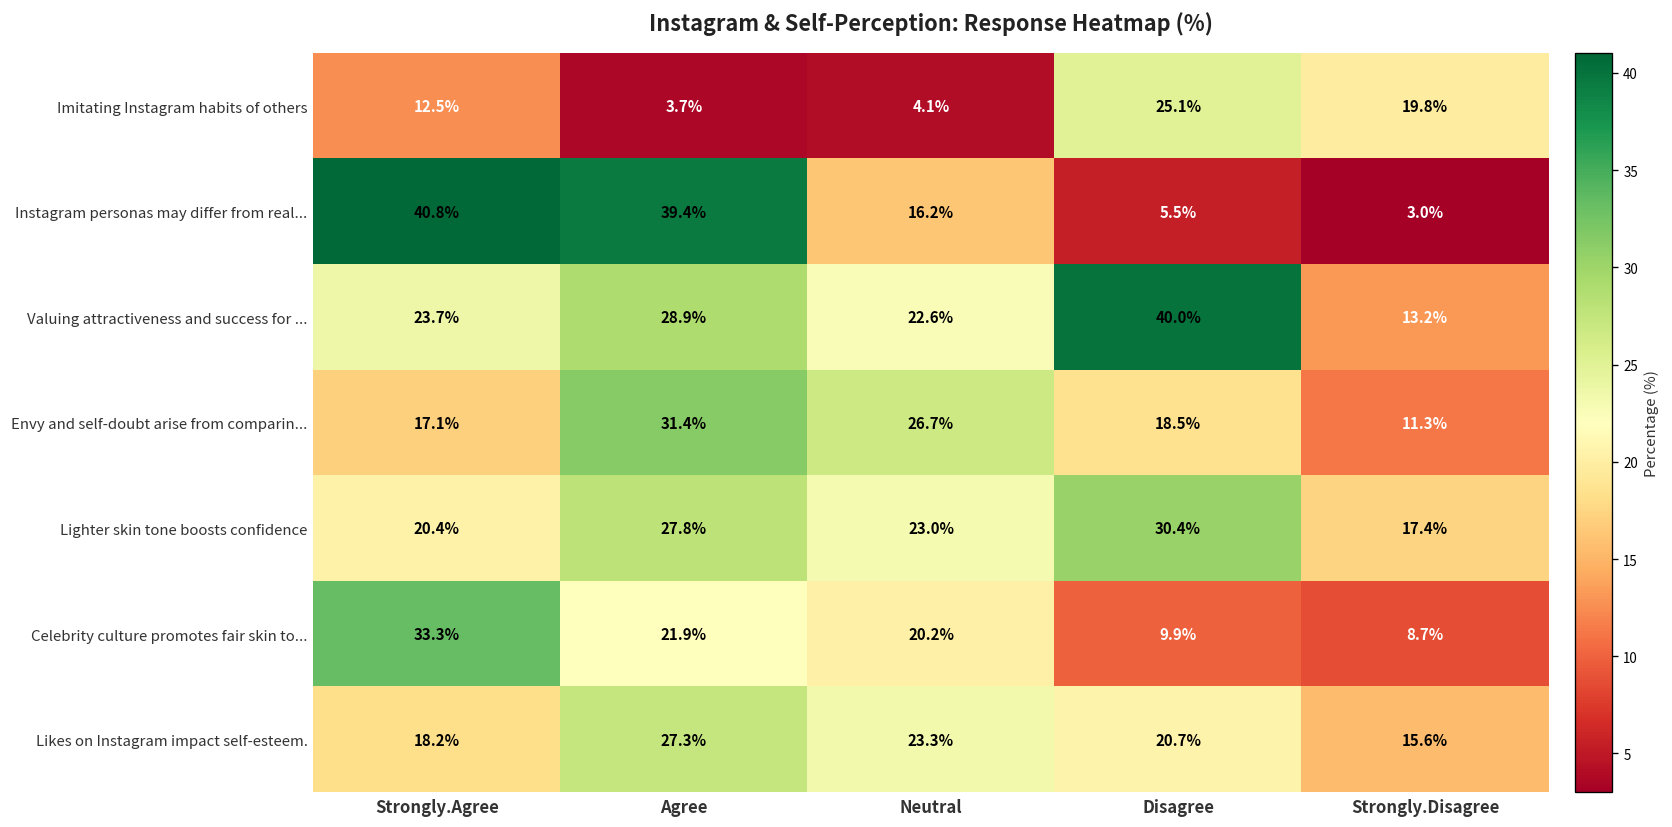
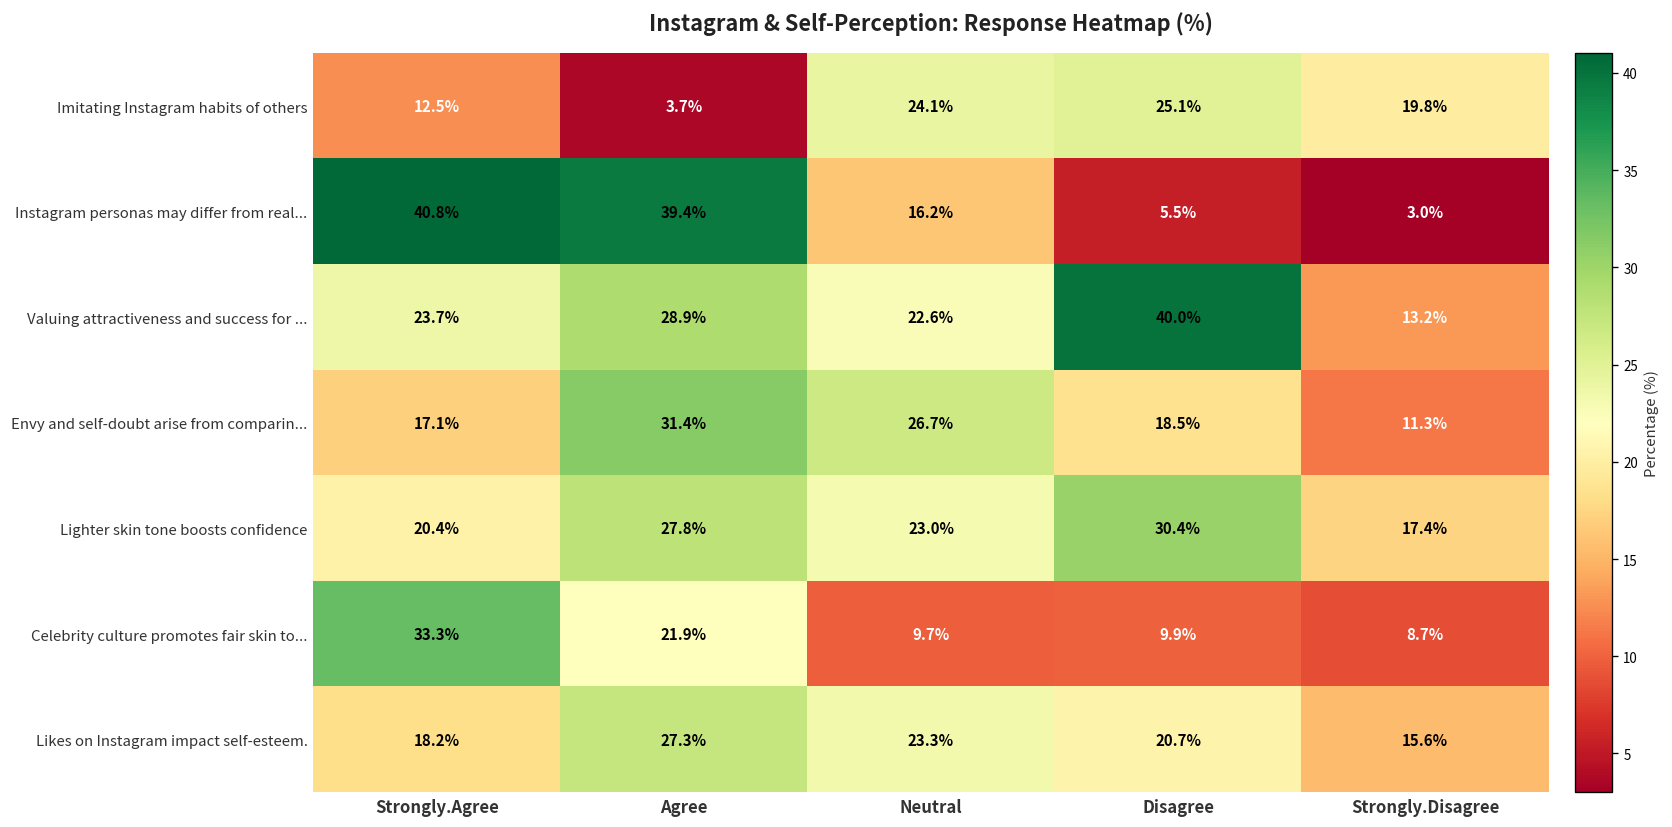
Imitating Instagram habits of others, Neutral: 4.1% -> 24.1%
Celebrity culture promotes fair skin to..., Neutral: 20.2% -> 9.7%
